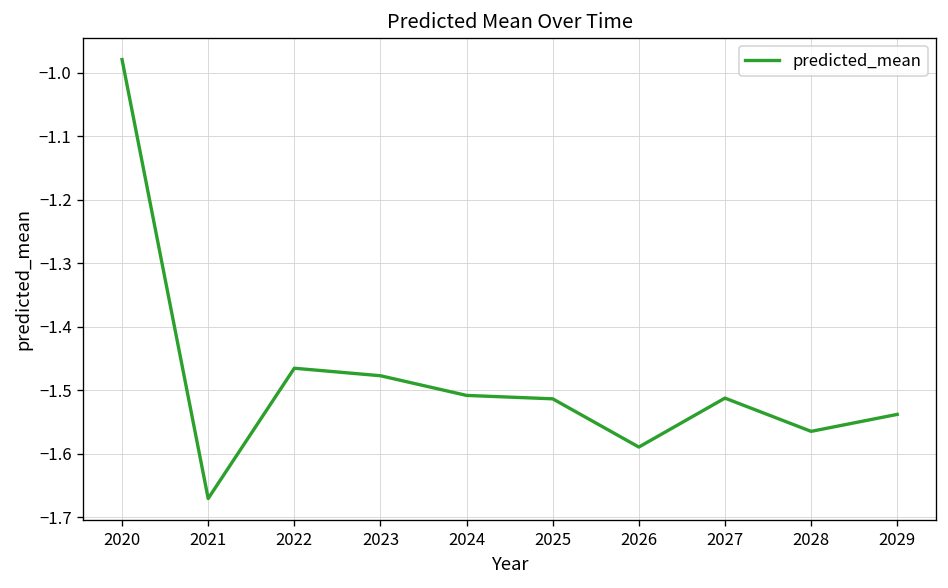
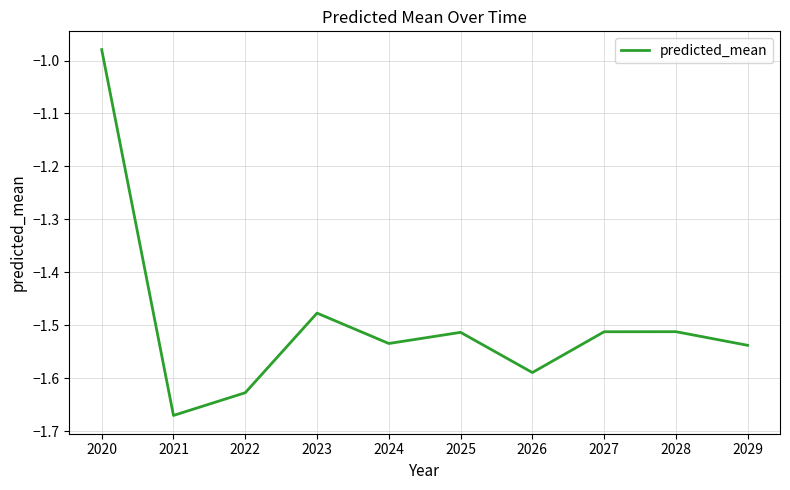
2022: -1.47 -> -1.63
2024: -1.51 -> -1.53
2028: -1.56 -> -1.51
